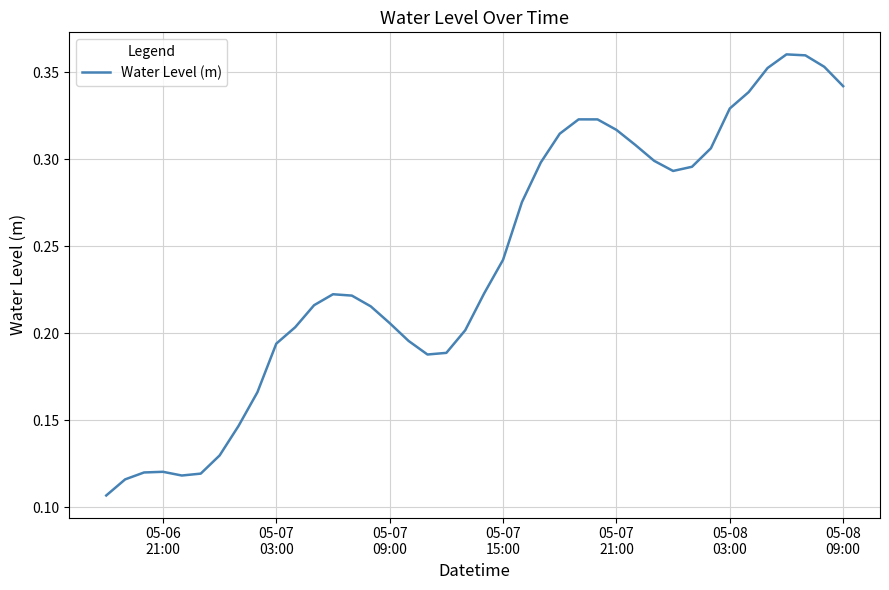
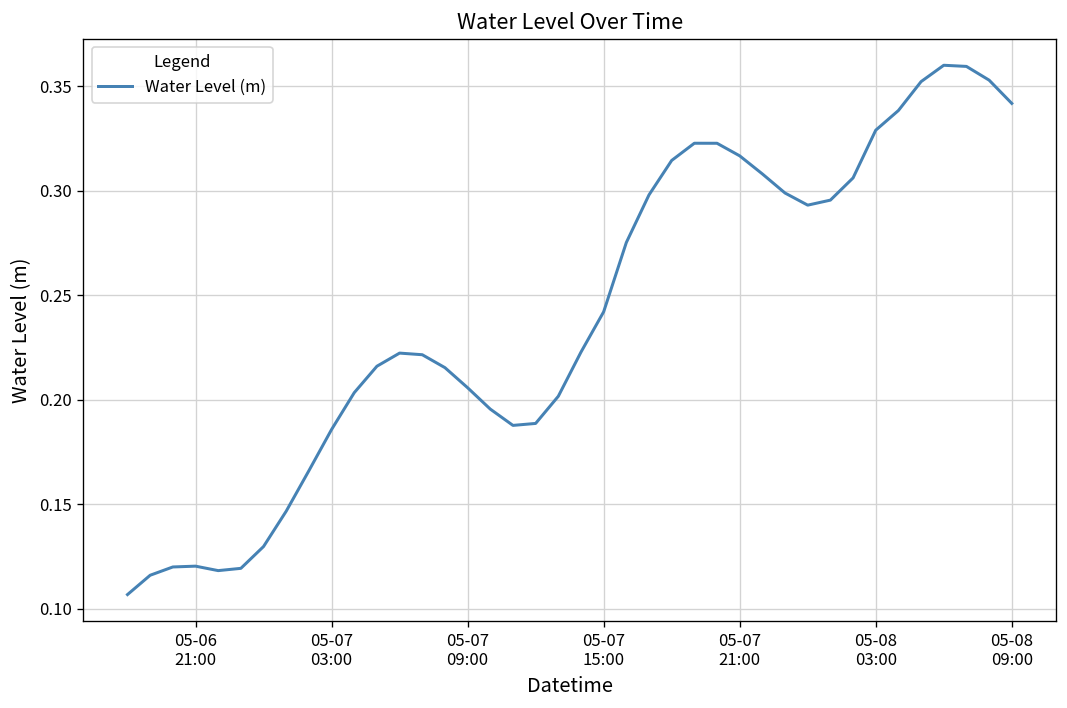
05-07 03:00: 0.194 -> 0.186
